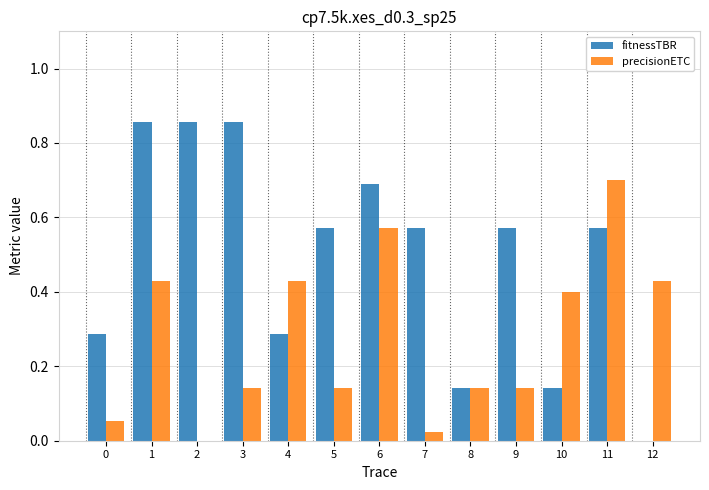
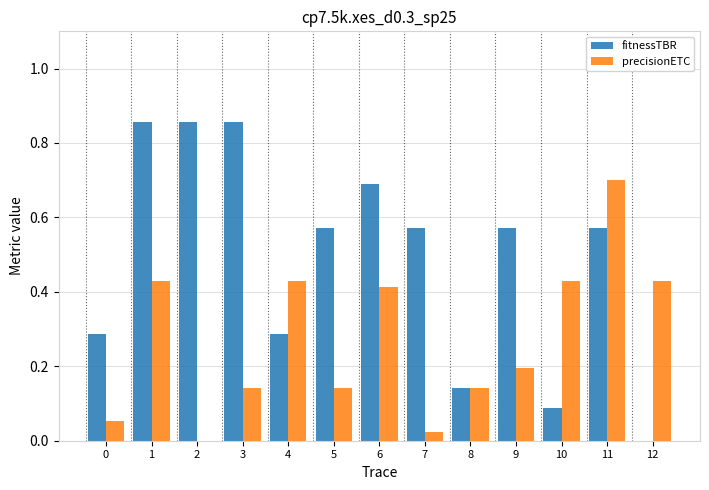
precisionETC, 6: 0.57 -> 0.41
precisionETC, 9: 0.14 -> 0.20
fitnessTBR, 10: 0.14 -> 0.09
precisionETC, 10: 0.40 -> 0.43
